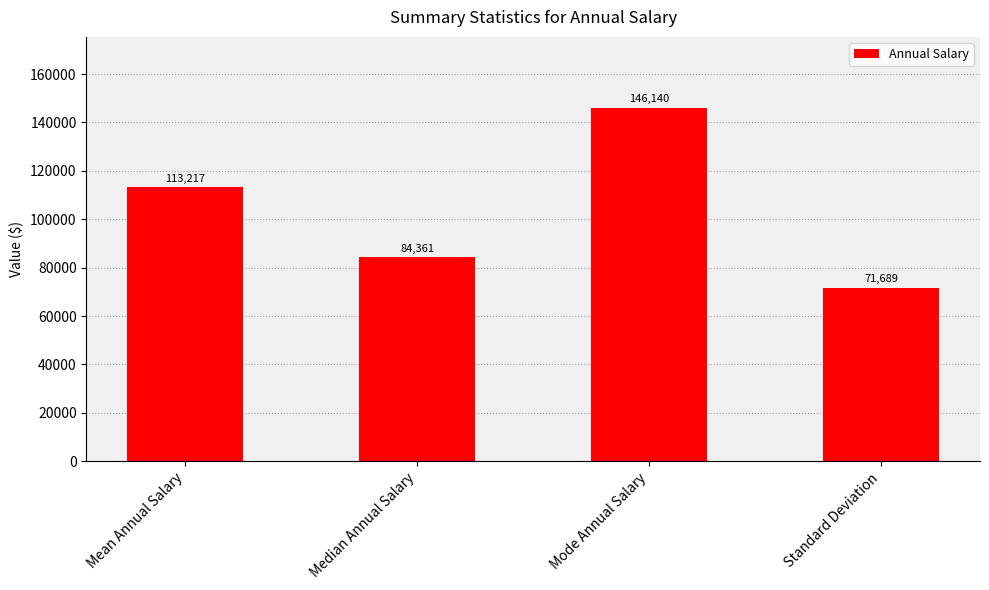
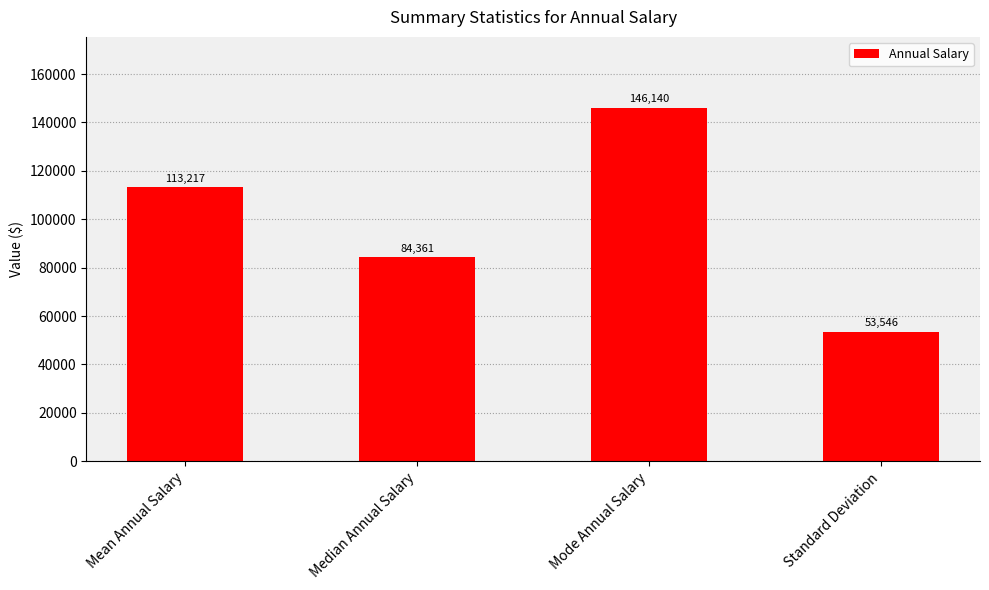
Standard Deviation: 71,689 -> 53,546
